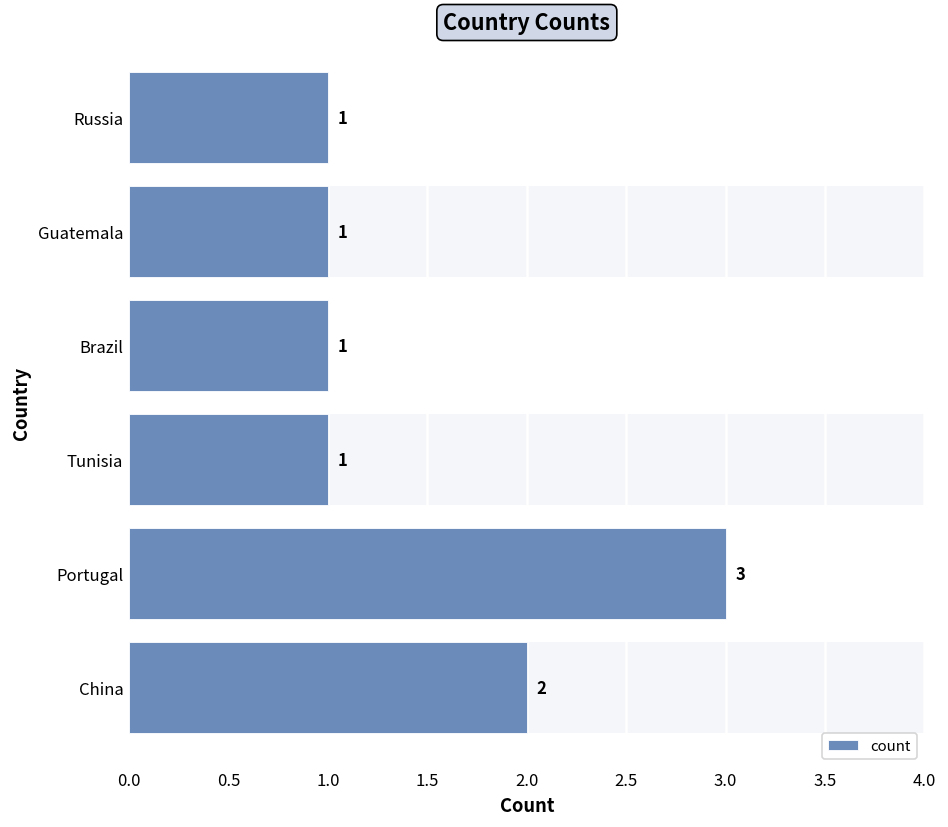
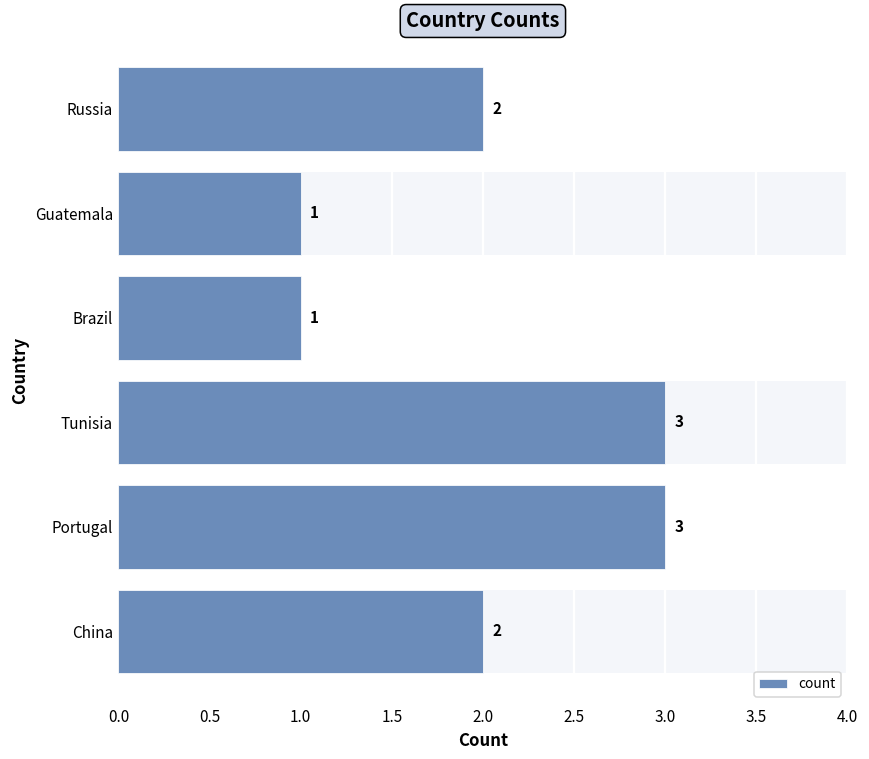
count, Russia: 1 -> 2
count, Tunisia: 1 -> 3
